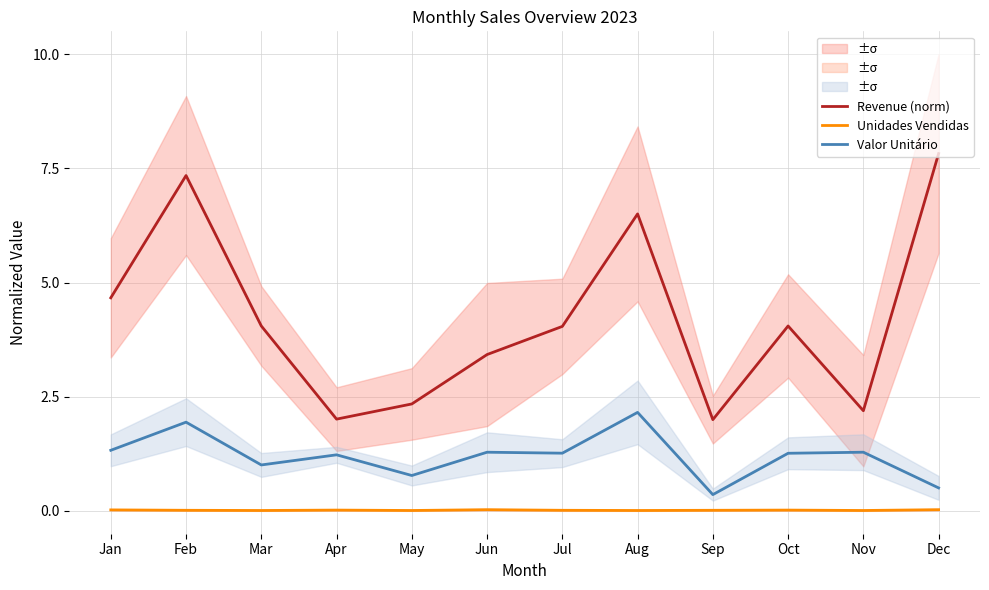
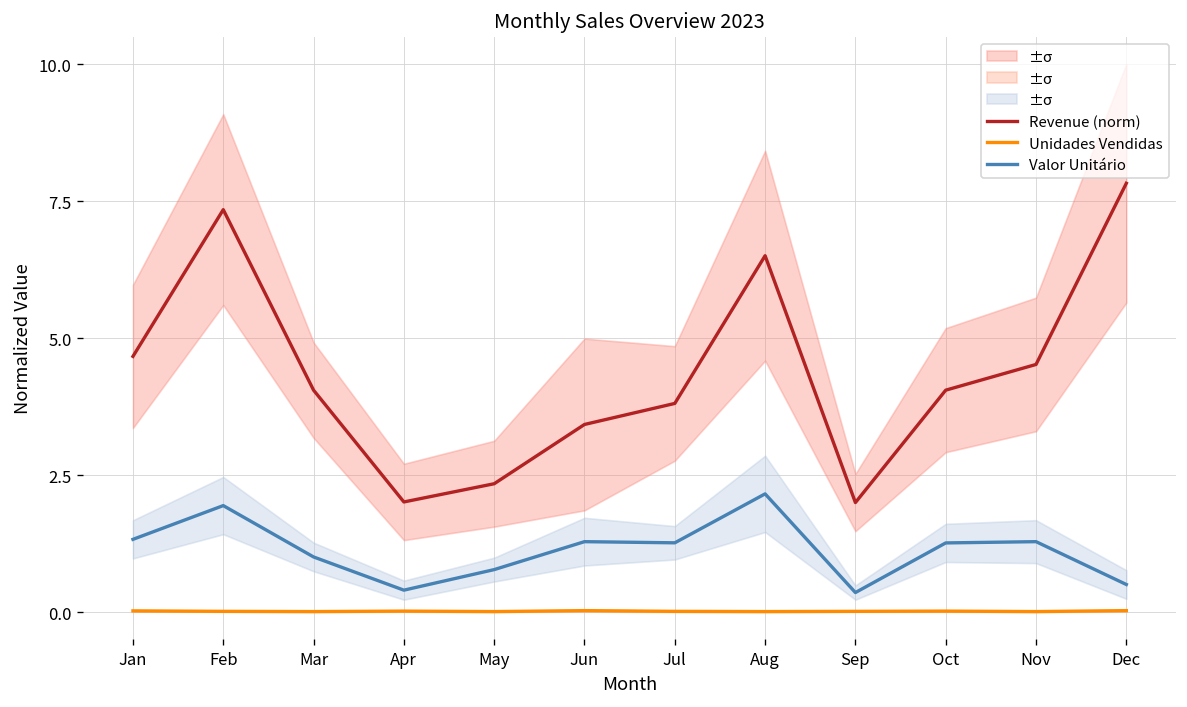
Valor Unitário, Apr: 1.2 -> 0.4
Revenue (norm), Jul: 4.0 -> 3.8
Revenue (norm), Nov: 2.2 -> 4.5
